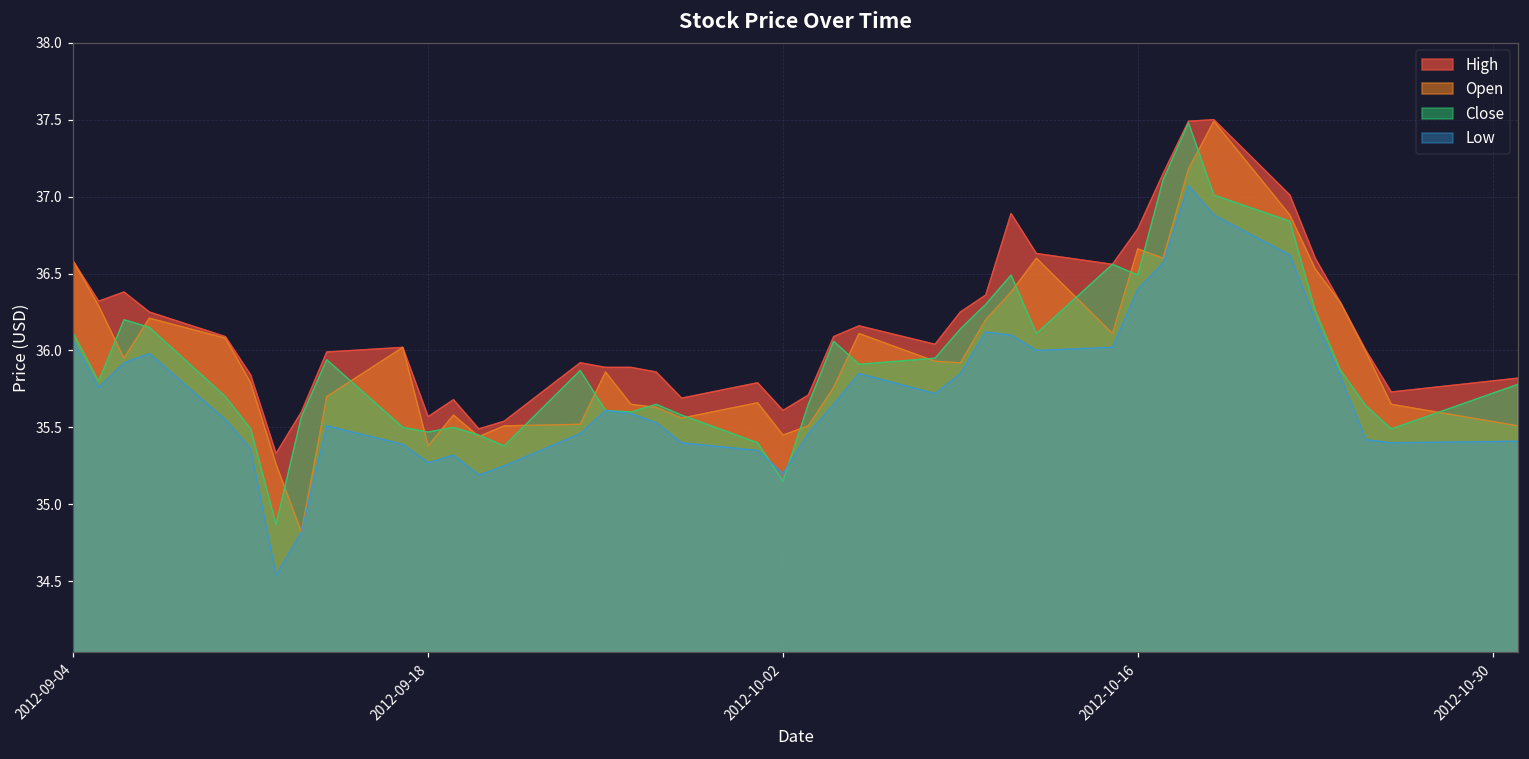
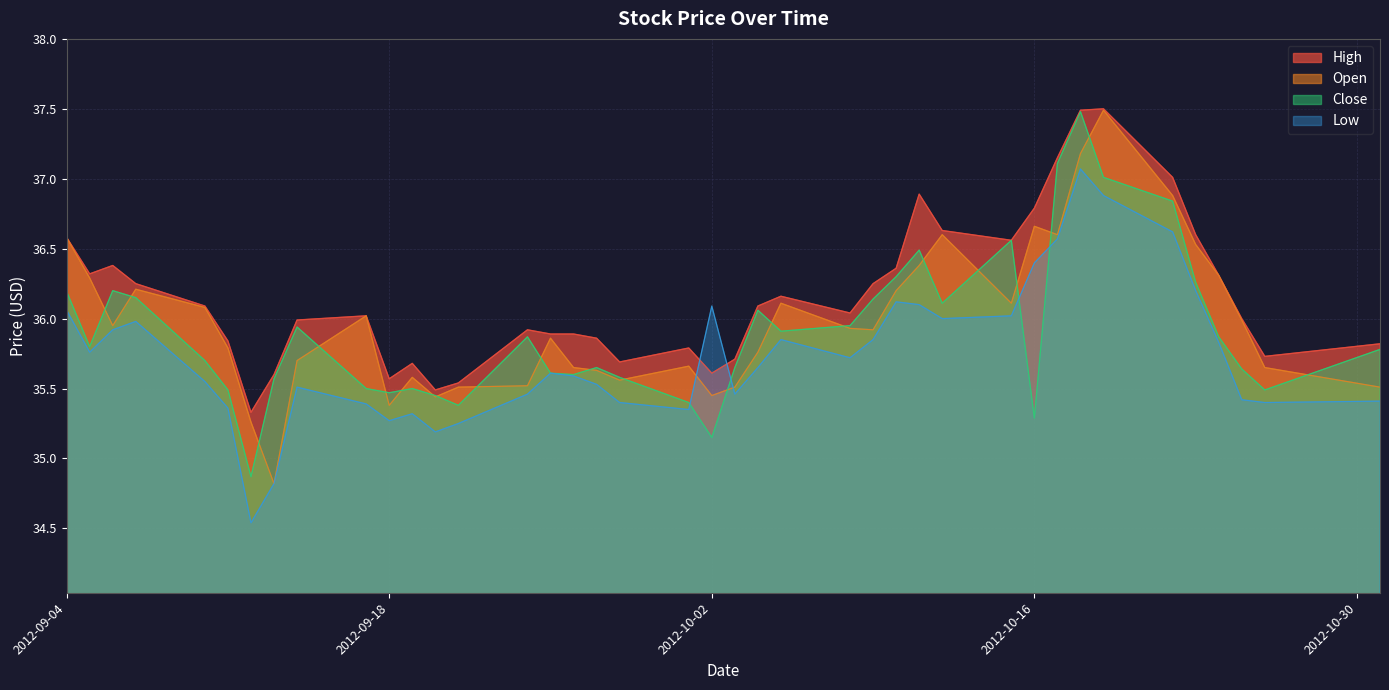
Close, 2012-09-04: 36.11 -> 36.19
Low, 2012-10-02: 35.20 -> 36.09
Close, 2012-10-16: 36.49 -> 35.29
